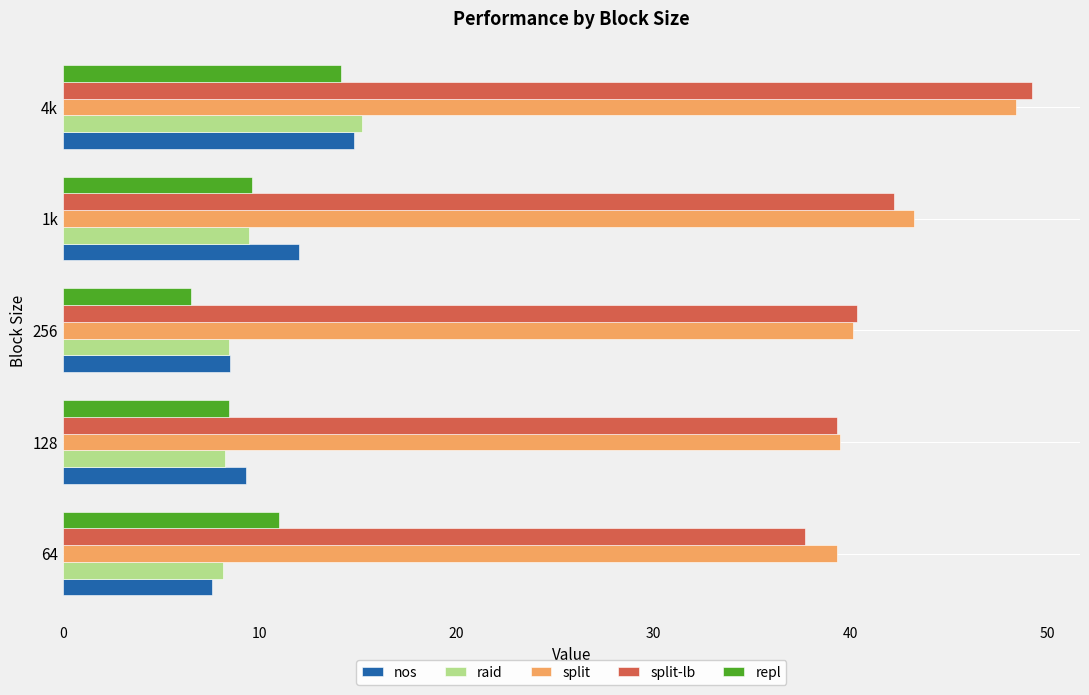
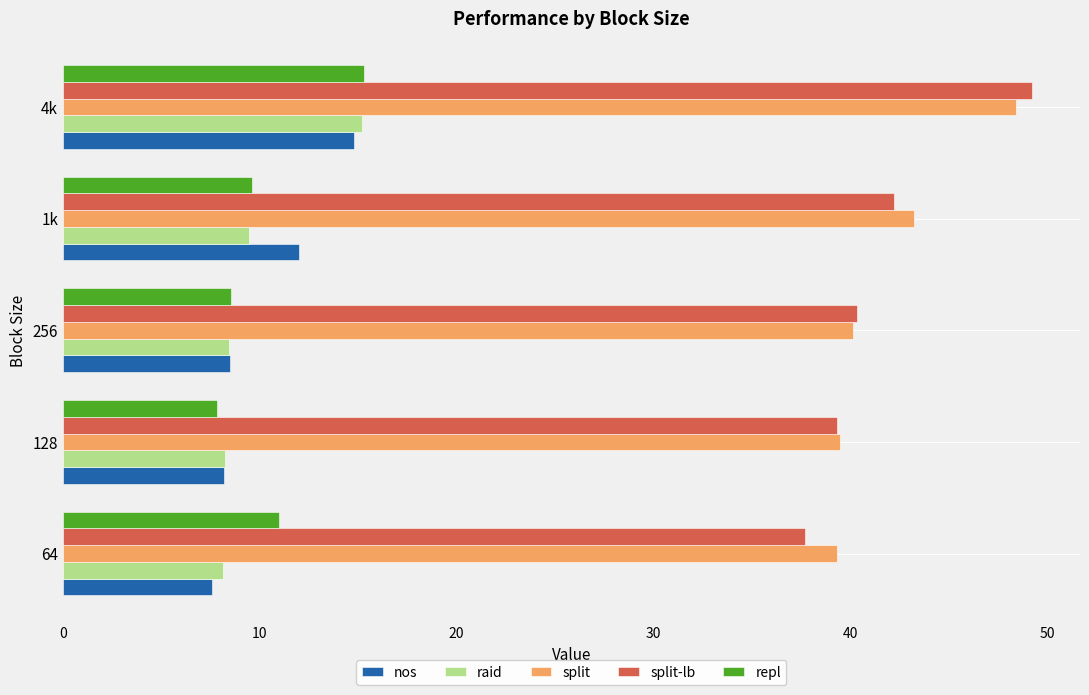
repl, 4k: 14.1 -> 15.3
repl, 256: 6.5 -> 8.5
repl, 128: 8.4 -> 7.8
nos, 128: 9.3 -> 8.2
